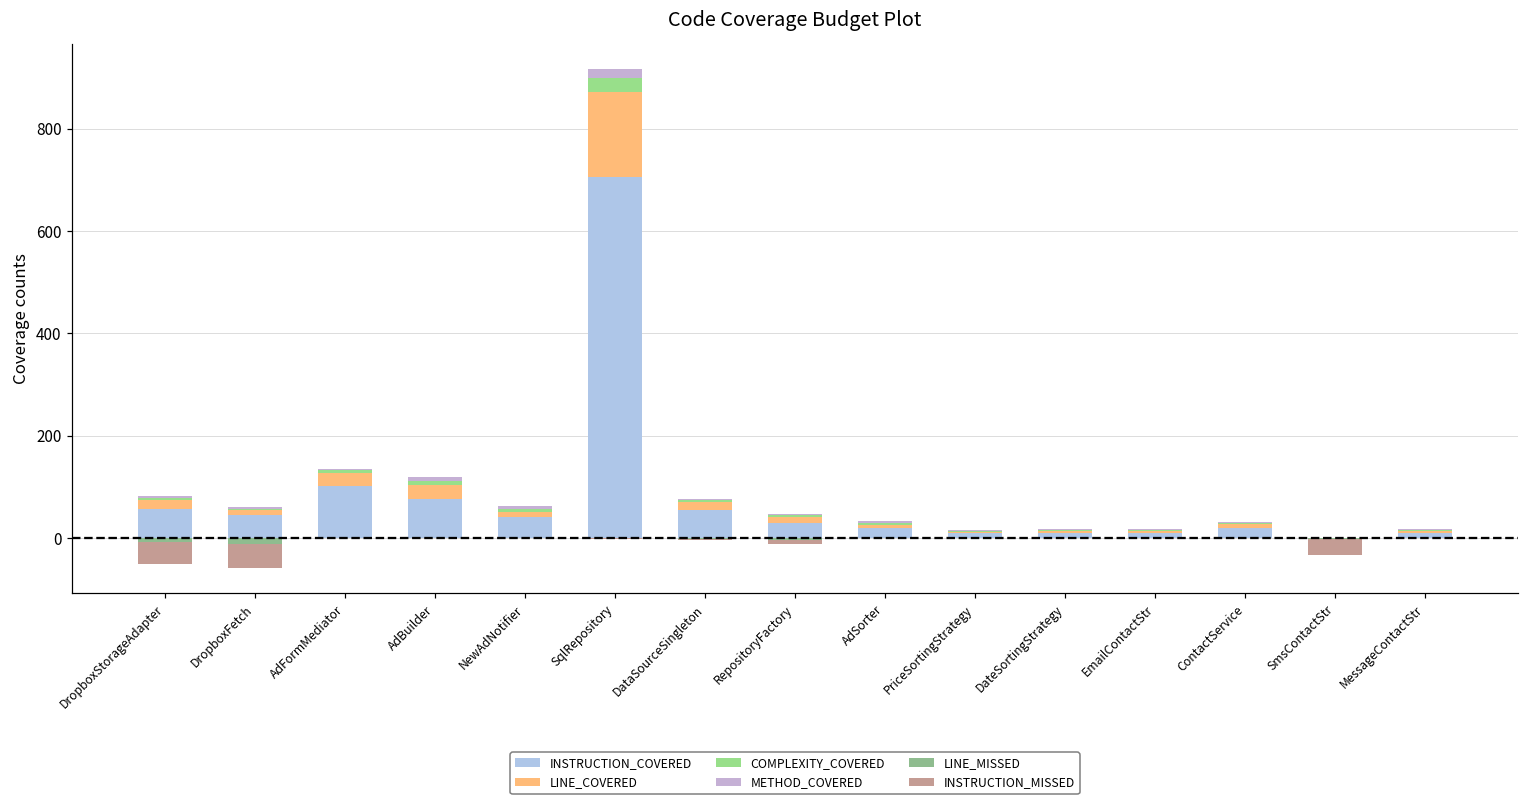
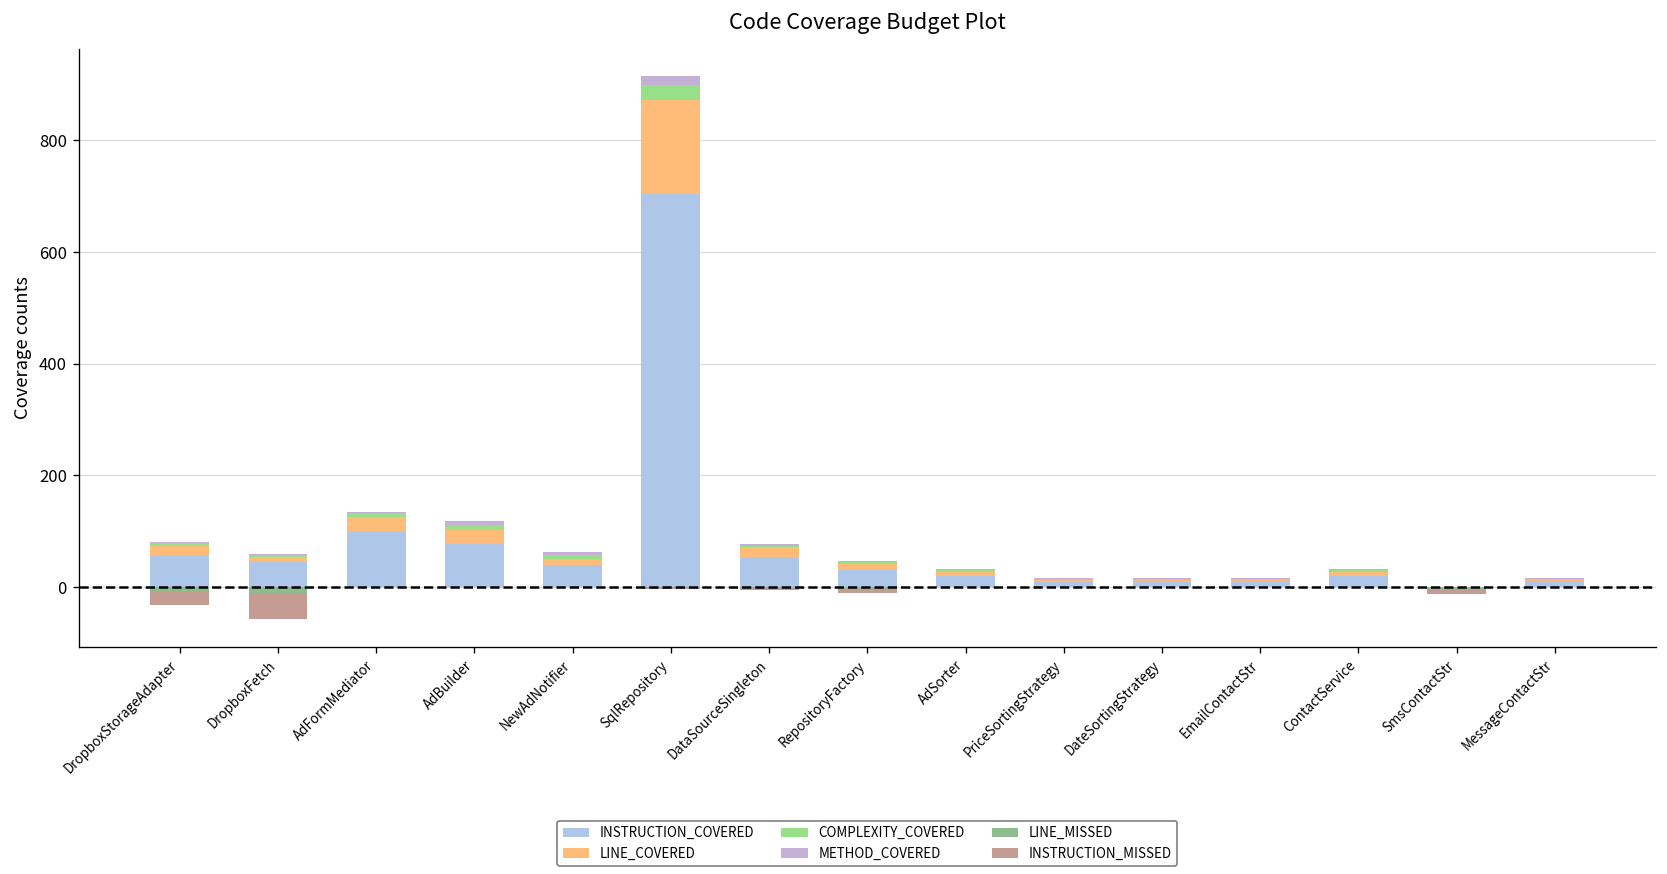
INSTRUCTION_MISSED, DropboxStorageAdapter: -40 -> -30
INSTRUCTION_MISSED, SmsContactStr: -30 -> -10
